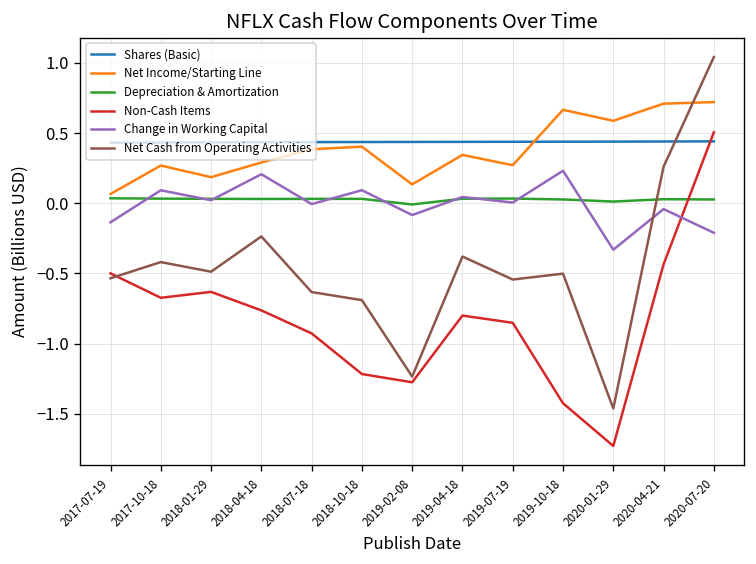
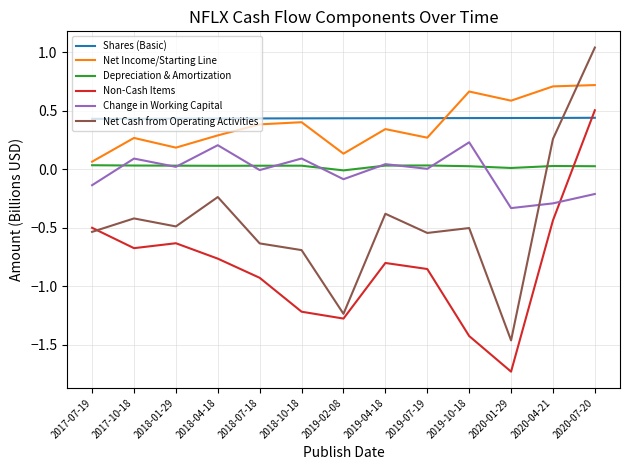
Change in Working Capital, 2020-04-21: -0.04 -> -0.29
